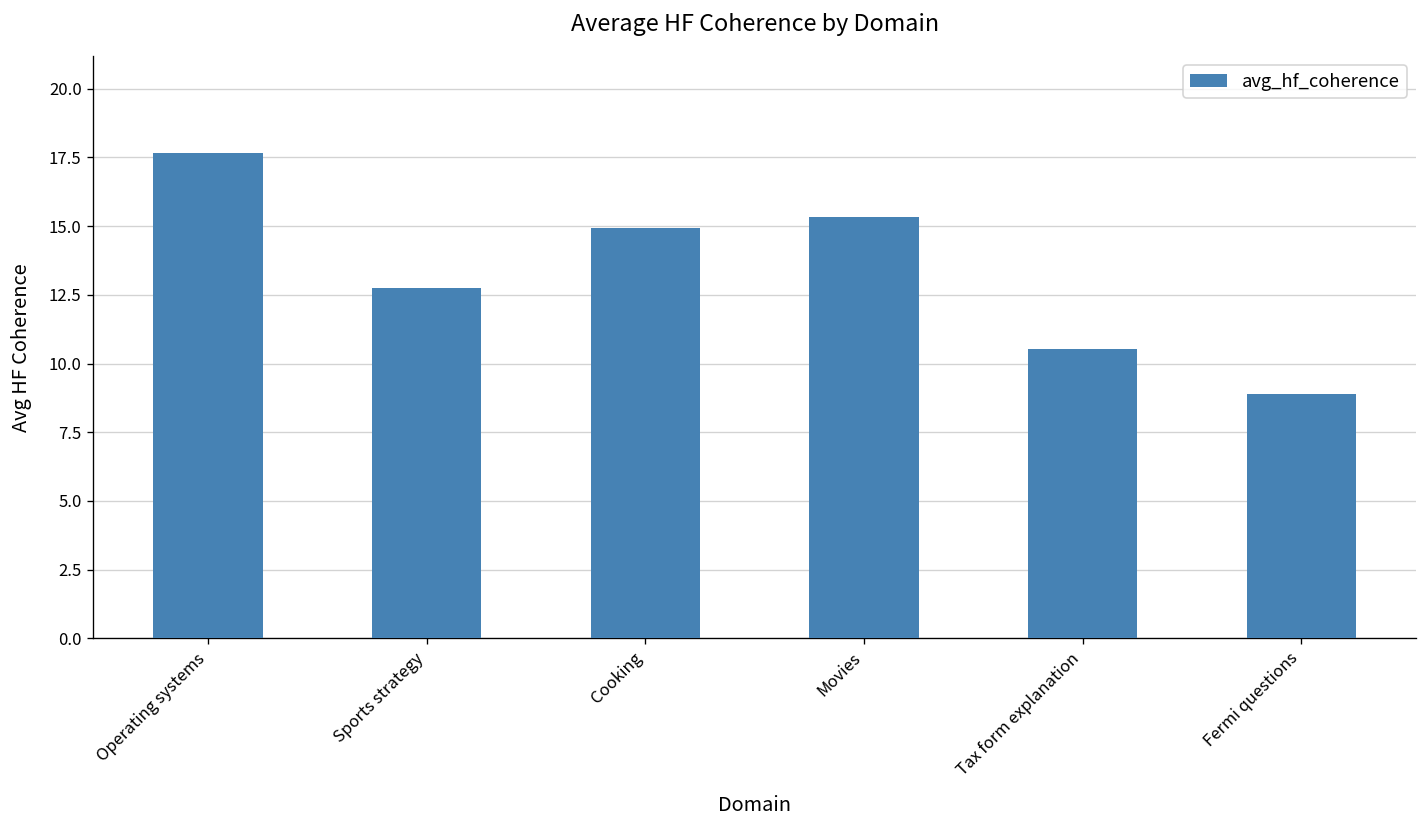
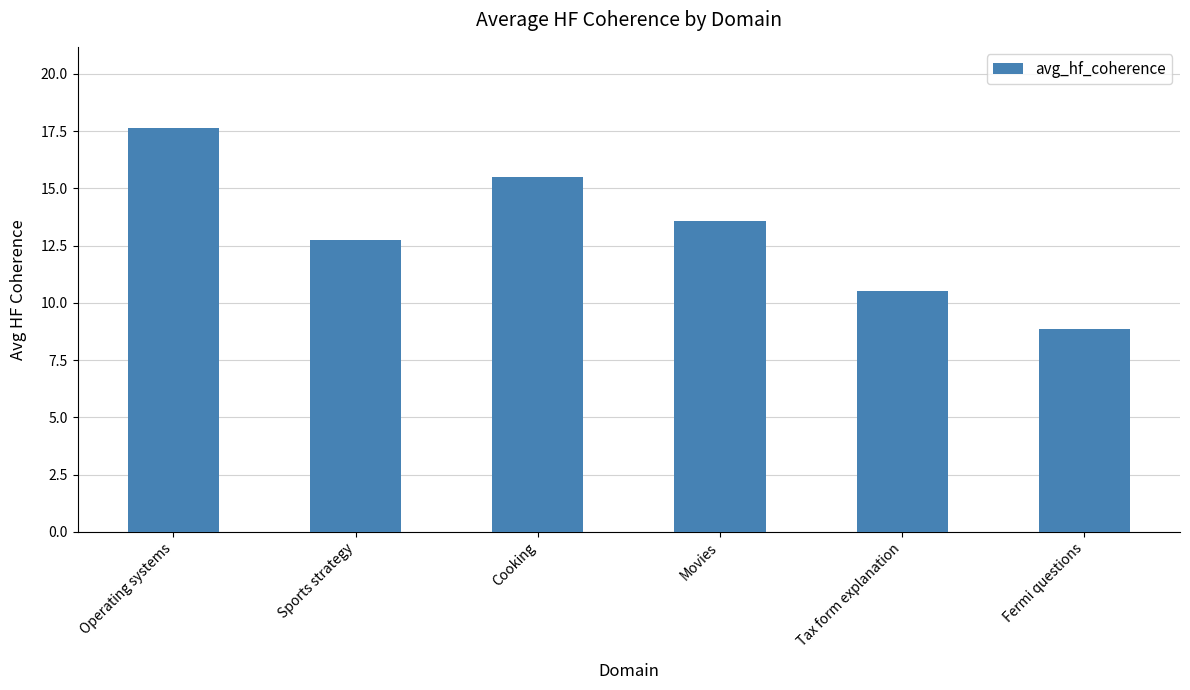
Cooking: 14.9 -> 15.5
Movies: 15.3 -> 13.6
